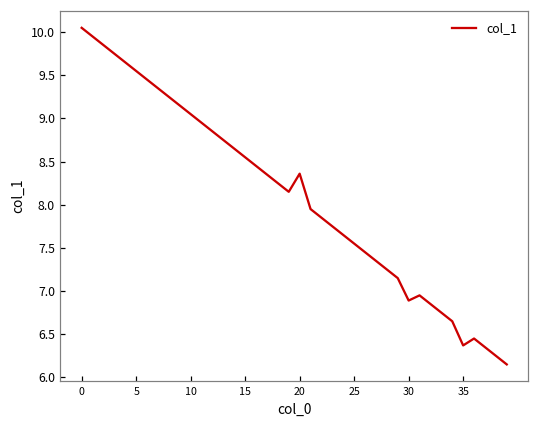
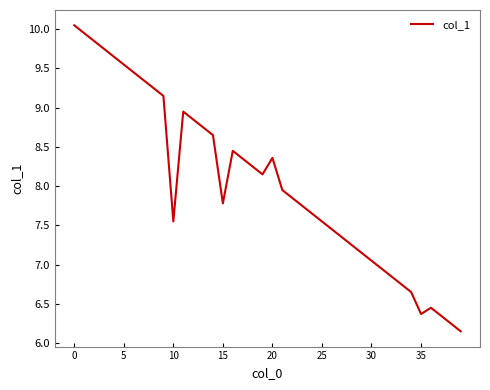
10: 9.1 -> 7.6
15: 8.6 -> 7.8
30: 6.9 -> 7.1
